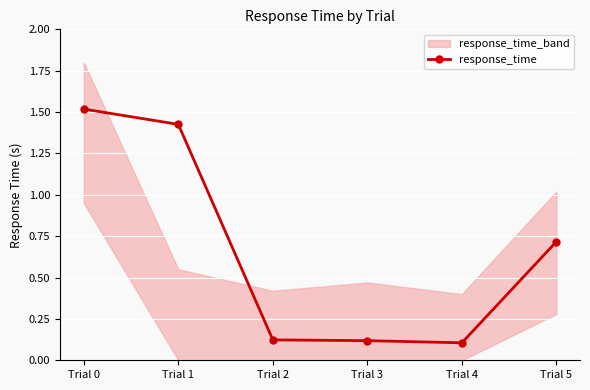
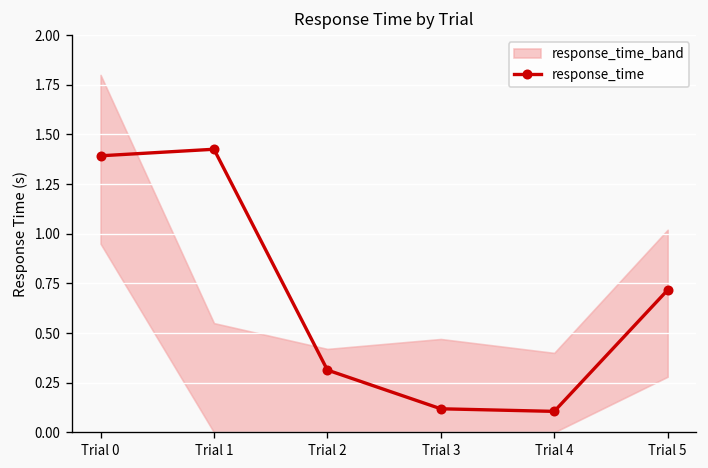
response_time, Trial 0: 1.52 -> 1.39
response_time, Trial 2: 0.12 -> 0.31
